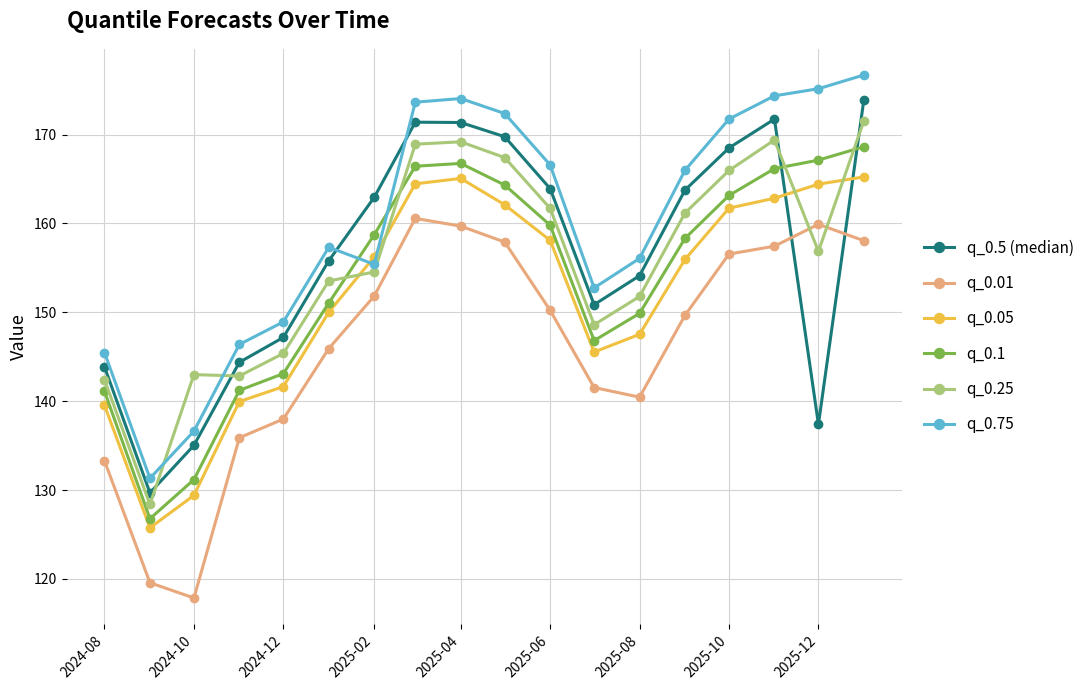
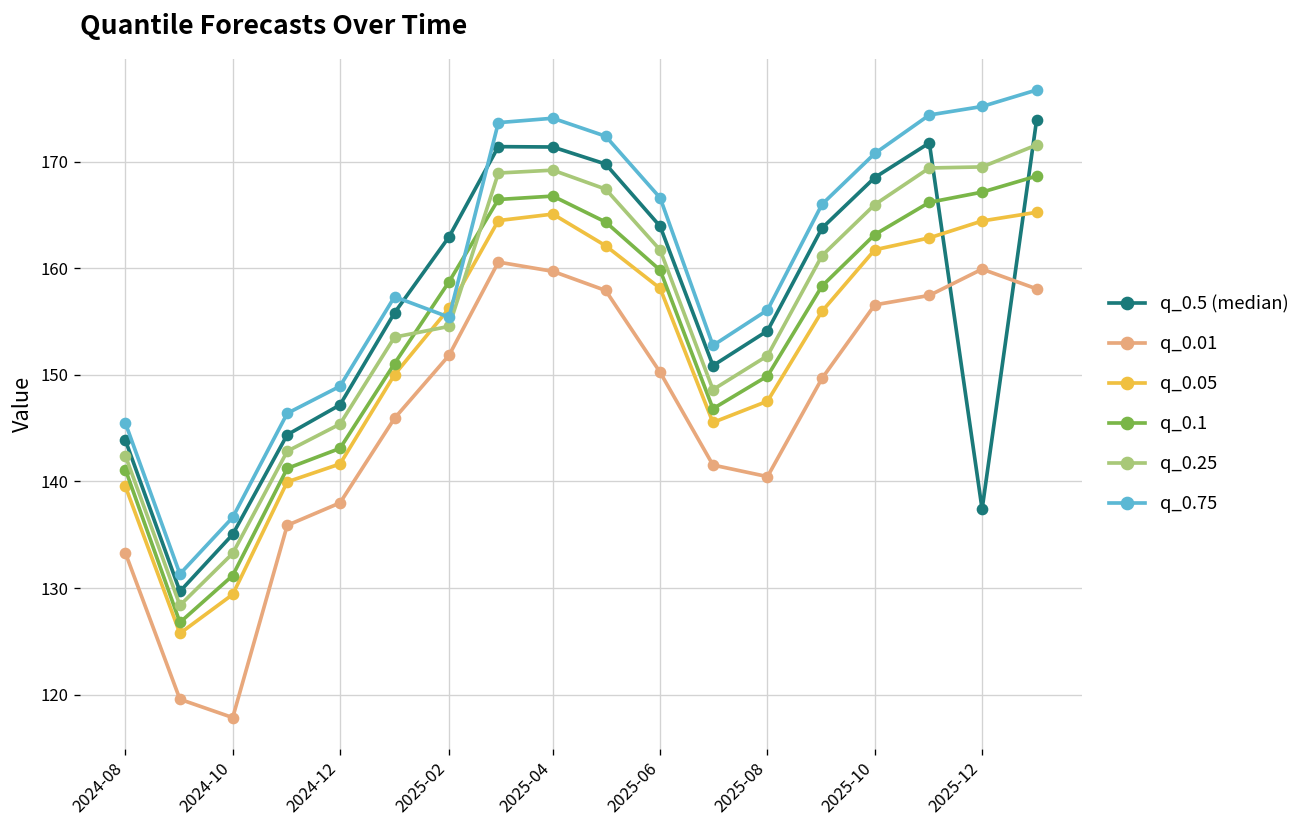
q_0.25, 2024-10: 143 -> 133
q_0.75, 2025-10: 172 -> 171
q_0.25, 2025-12: 157 -> 169
